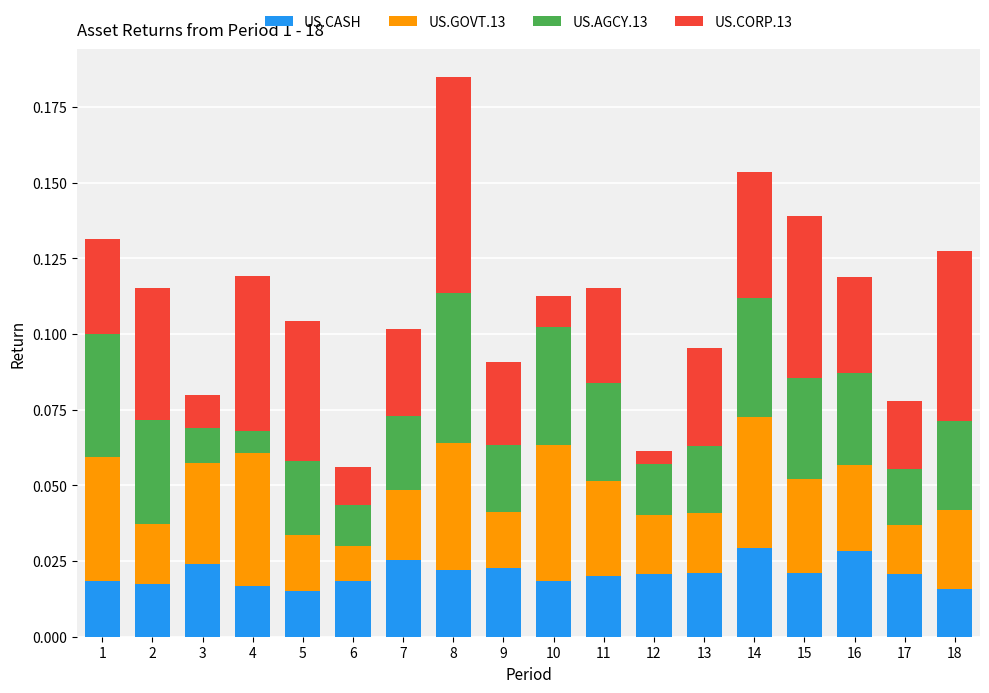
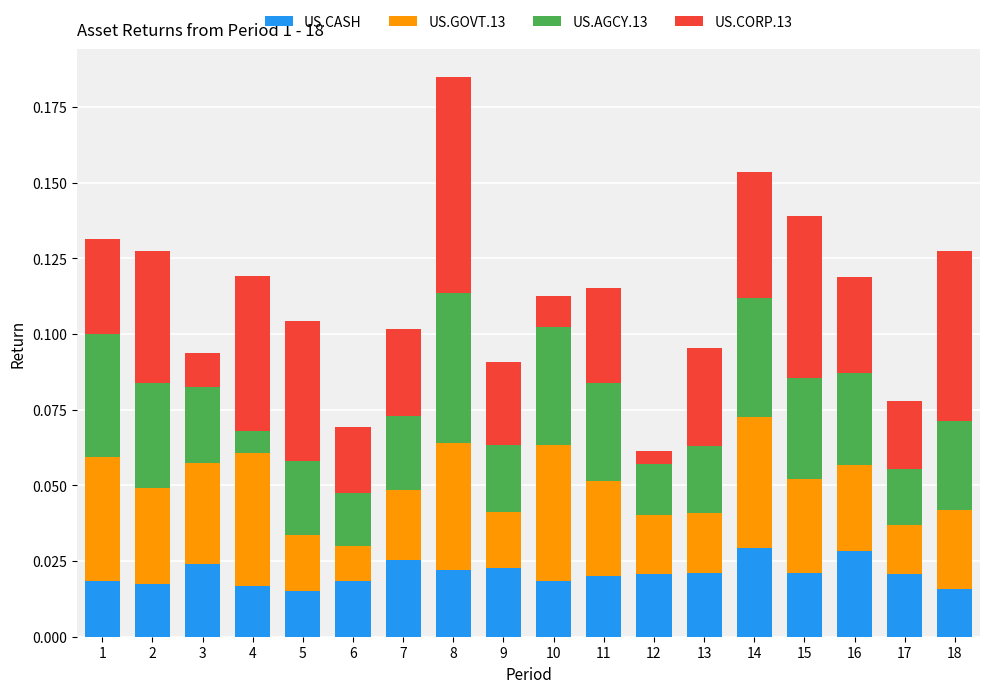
US.GOVT.13, 2: 0.020 -> 0.032
US.AGCY.13, 3: 0.023 -> 0.036
US.AGCY.13, 6: 0.014 -> 0.018
US.CORP.13, 6: 0.013 -> 0.022
